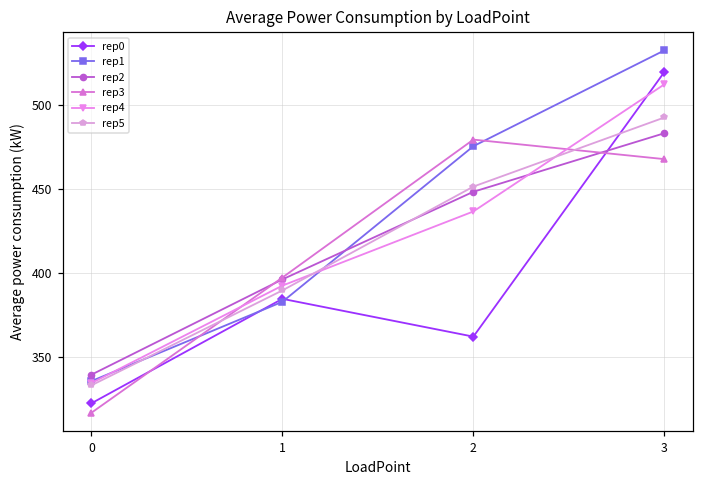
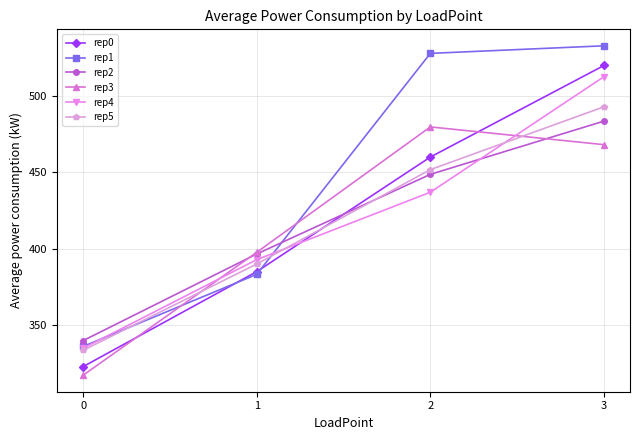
rep0, 2: 362 -> 460
rep1, 2: 476 -> 528
